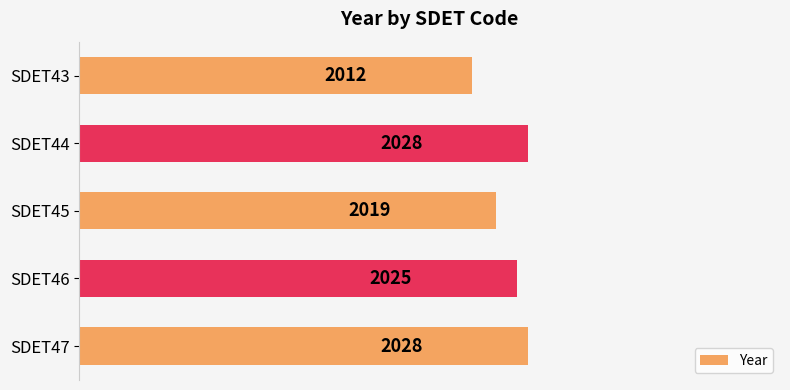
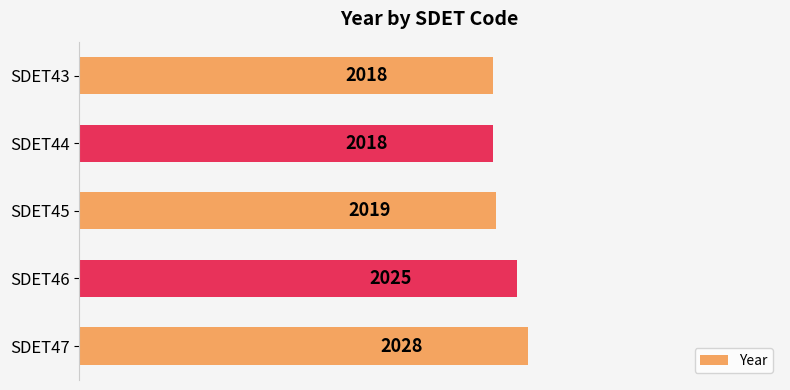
SDET43: 2012 -> 2018
SDET44: 2028 -> 2018
